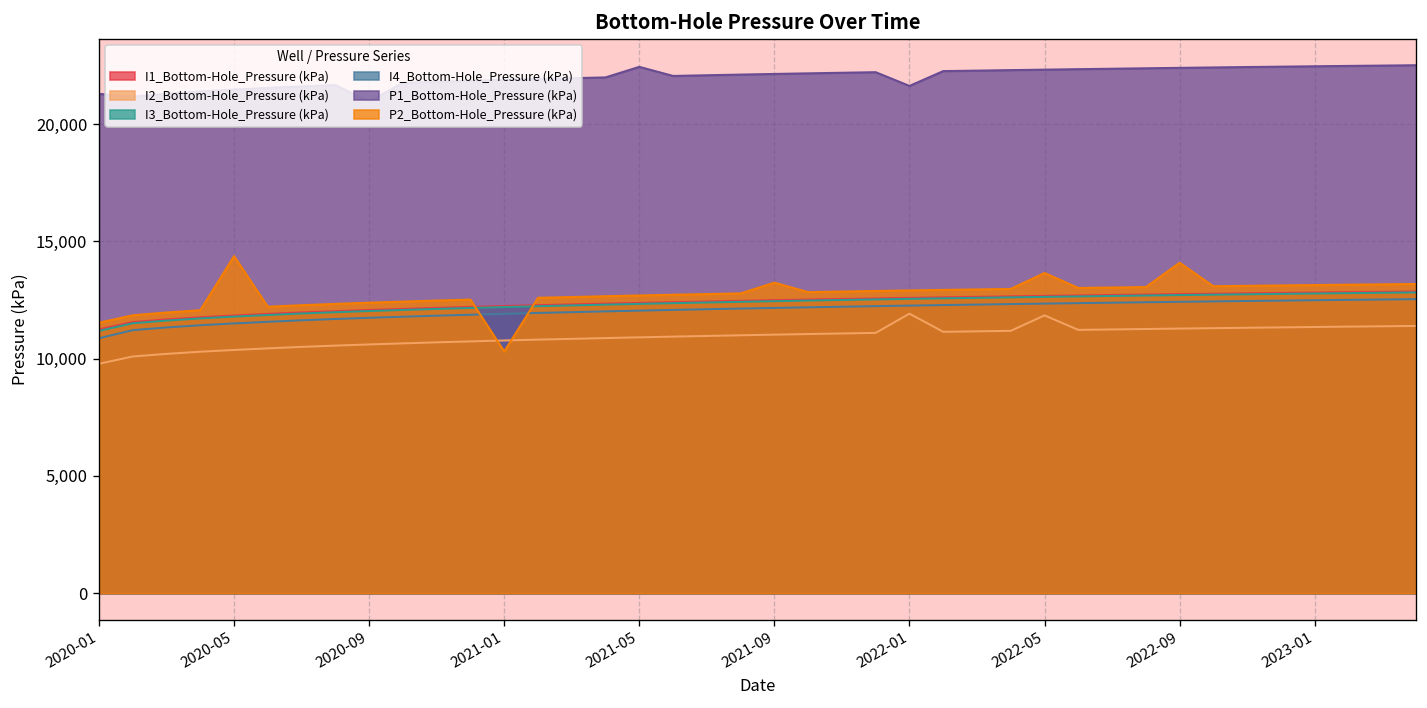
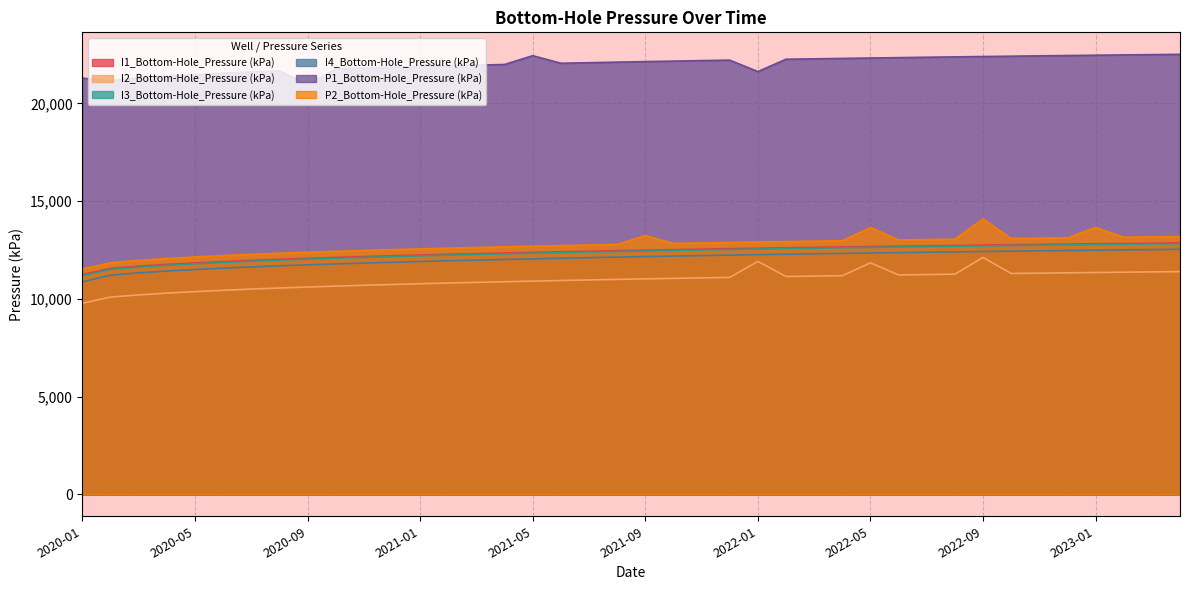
P2_Bottom-Hole_Pressure (kPa), 2020-05: 14,400 -> 12,100
P2_Bottom-Hole_Pressure (kPa), 2021-01: 10,300 -> 12,600
I2_Bottom-Hole_Pressure (kPa), 2022-09: 11,300 -> 12,100
P2_Bottom-Hole_Pressure (kPa), 2023-01: 13,100 -> 13,700
